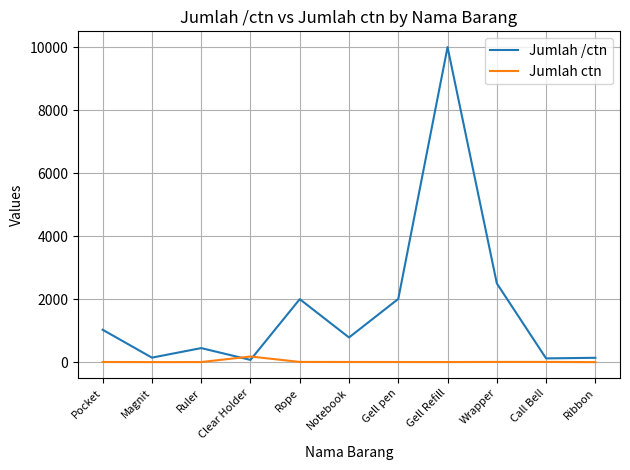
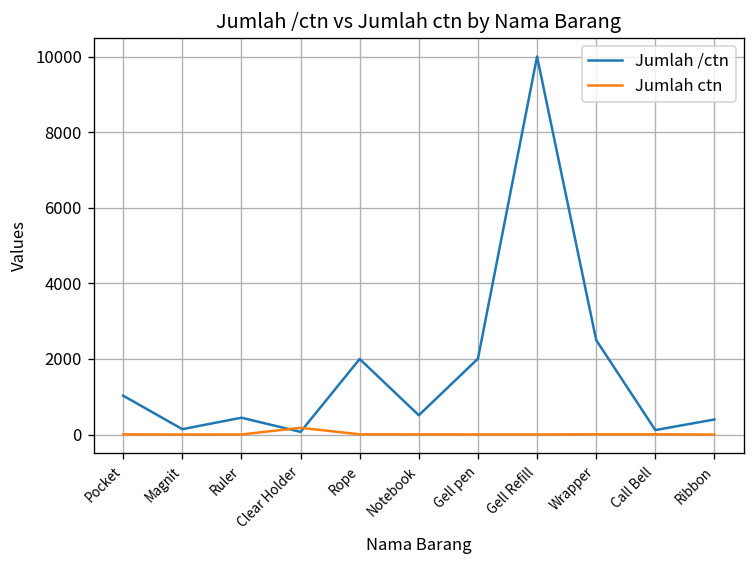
Jumlah /ctn, Notebook: 800 -> 500
Jumlah /ctn, Ribbon: 100 -> 400
